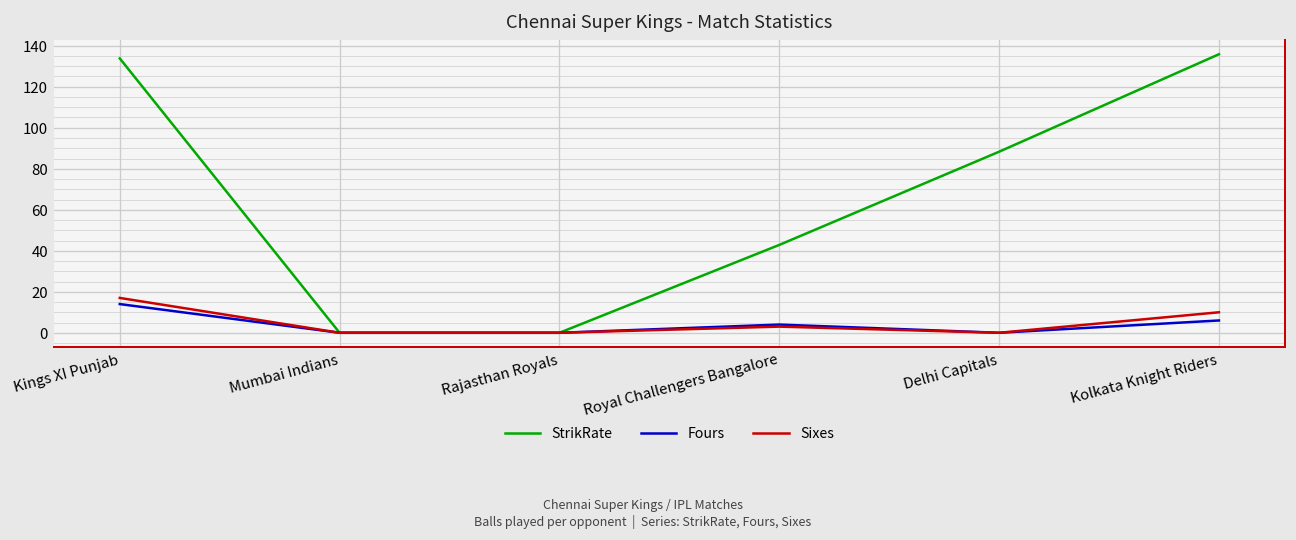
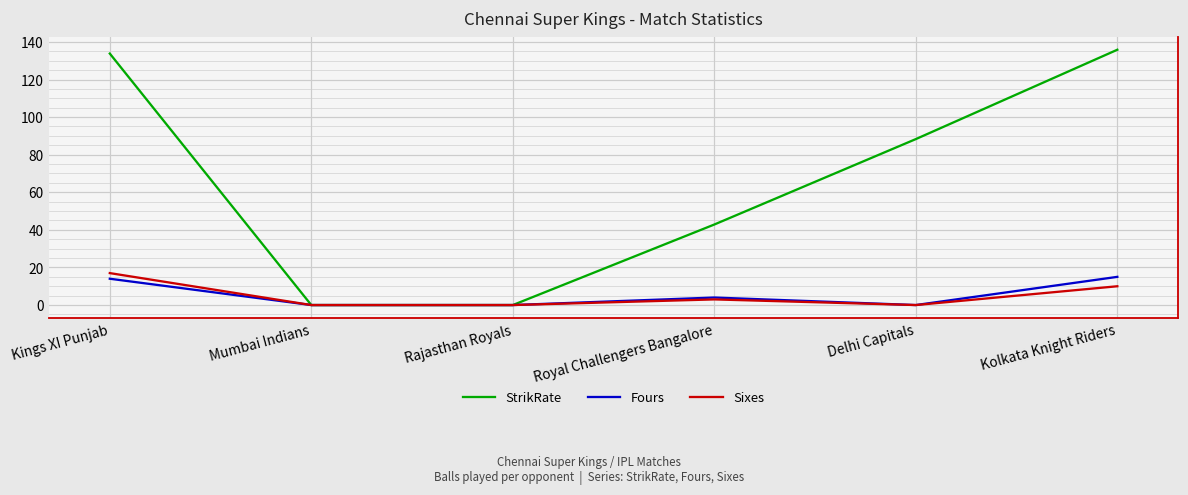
Fours, Kolkata Knight Riders: 6 -> 15
